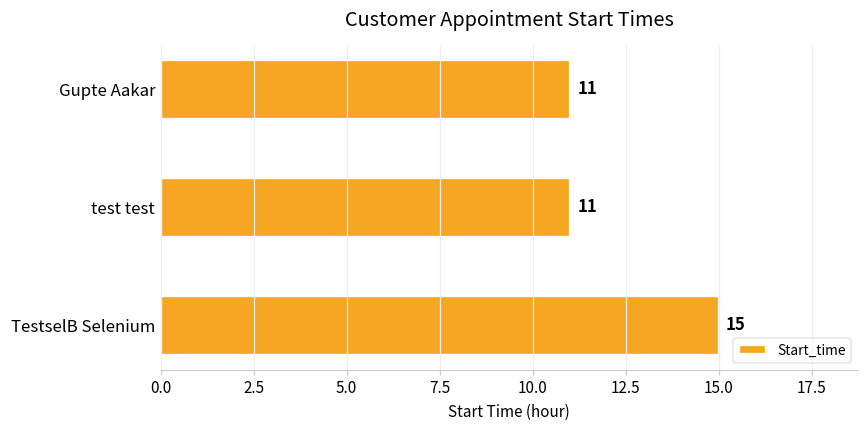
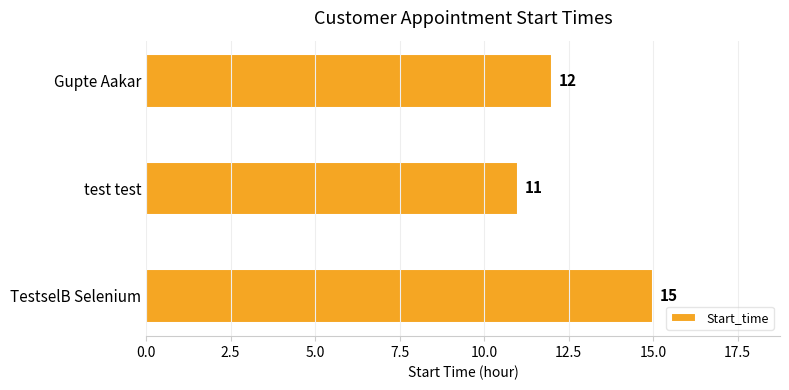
Gupte Aakar: 11 -> 12
